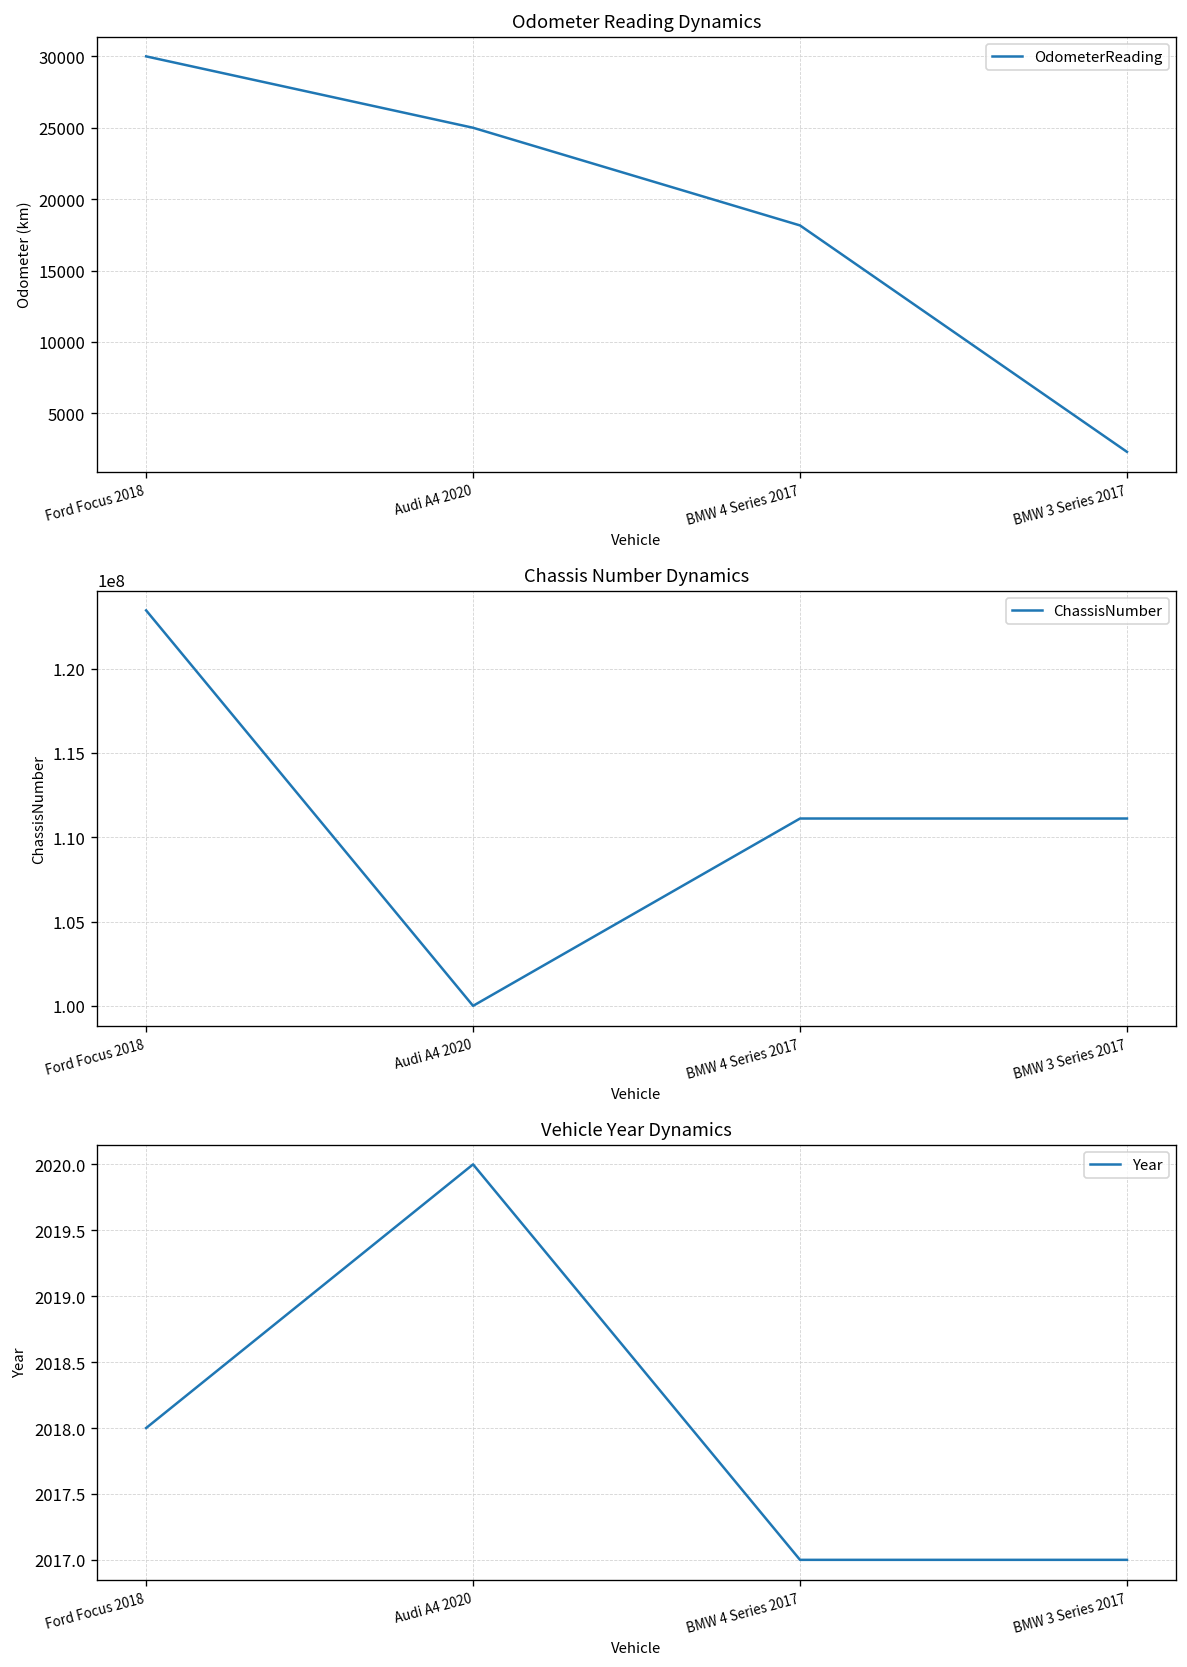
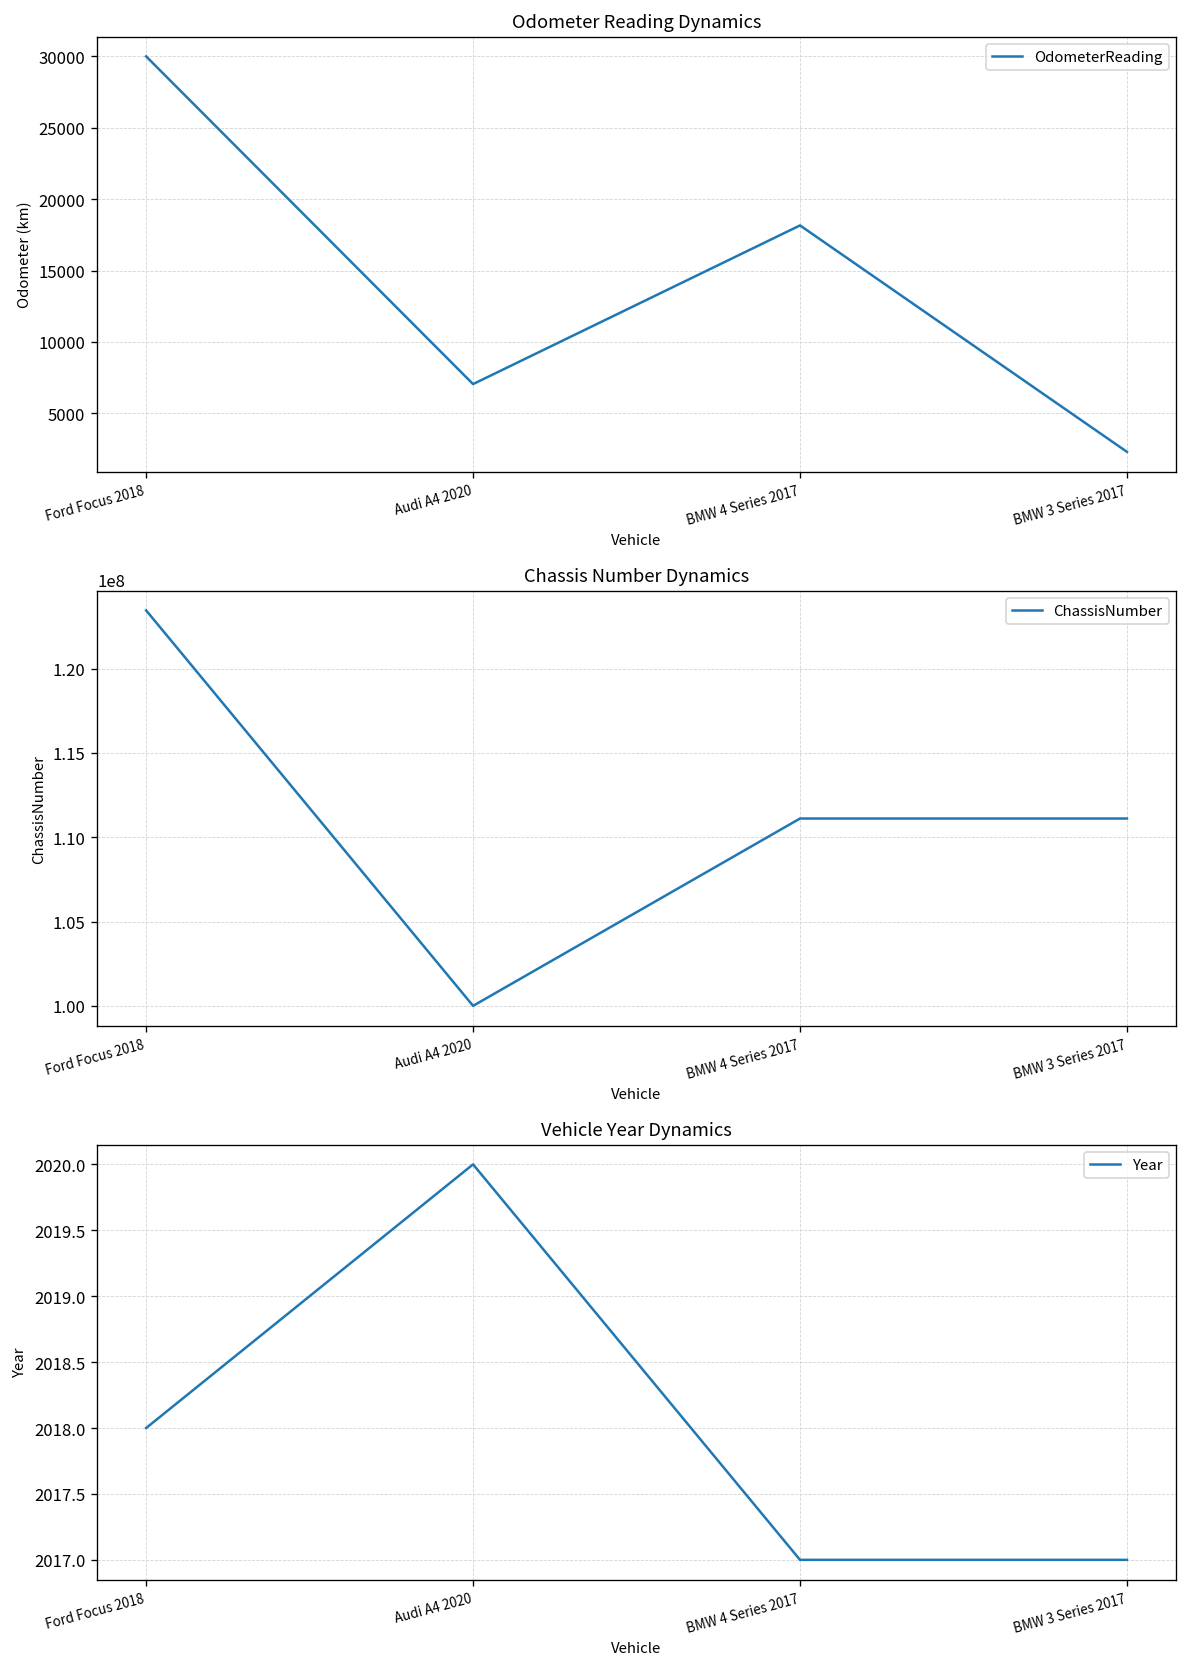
Odometer Reading Dynamics, Audi A4 2020: 25000 -> 7000
